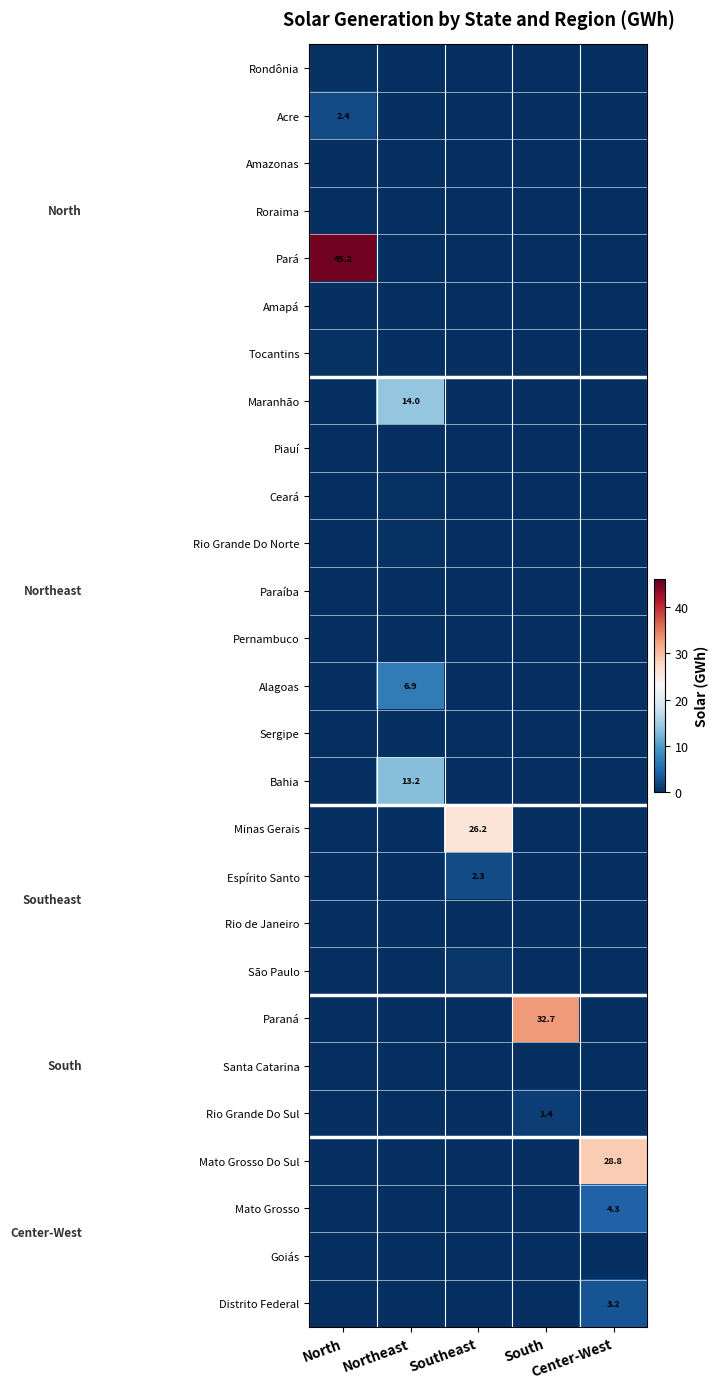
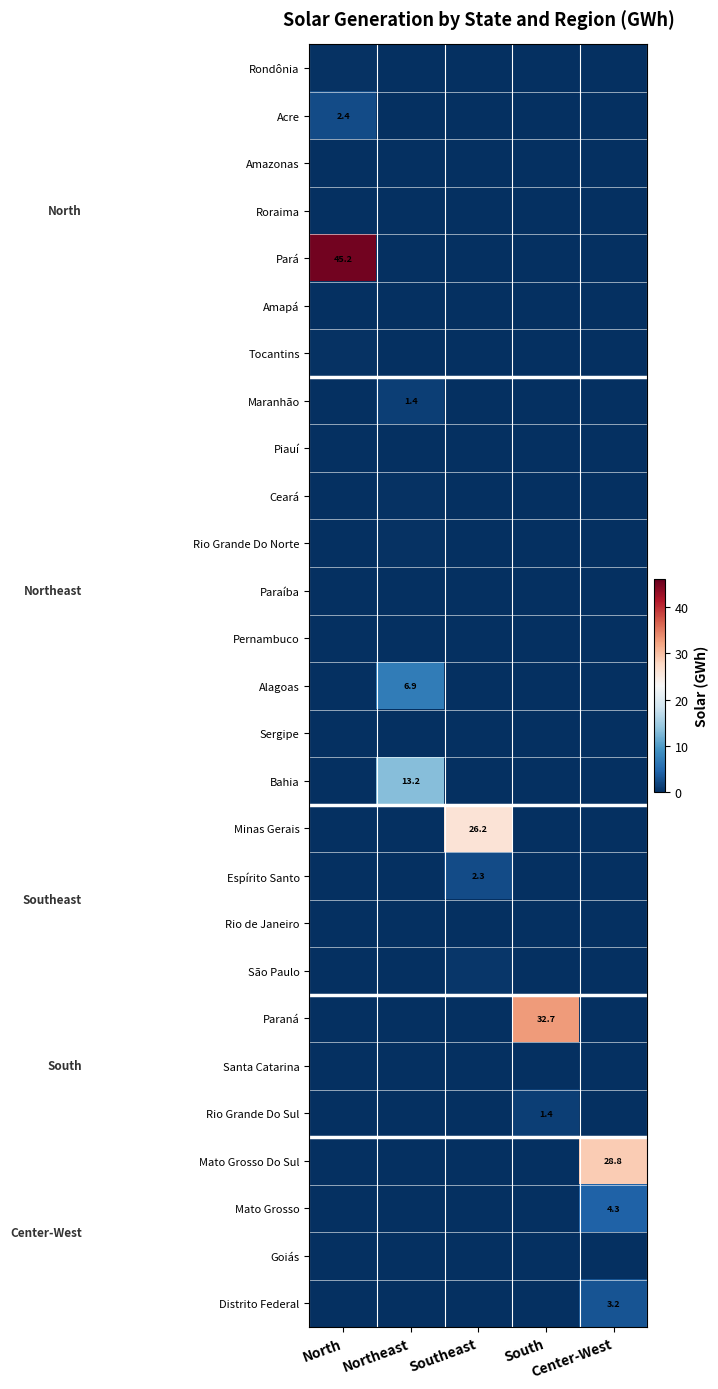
Maranhão, Northeast: 14.0 -> 1.4
